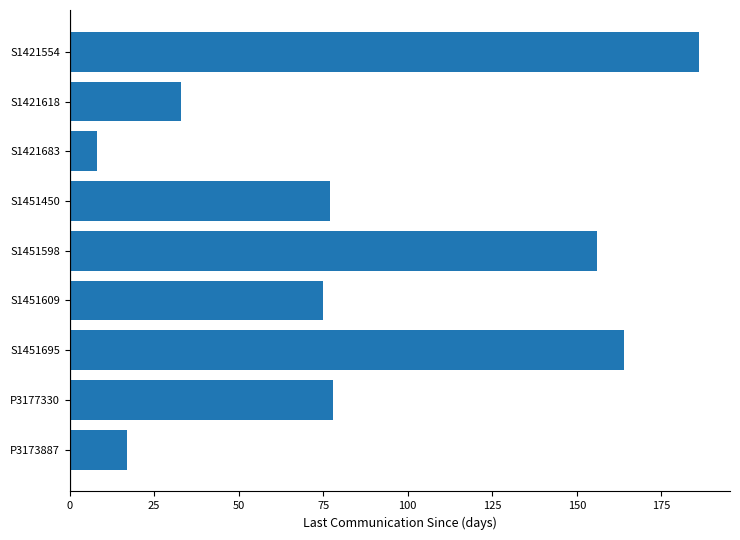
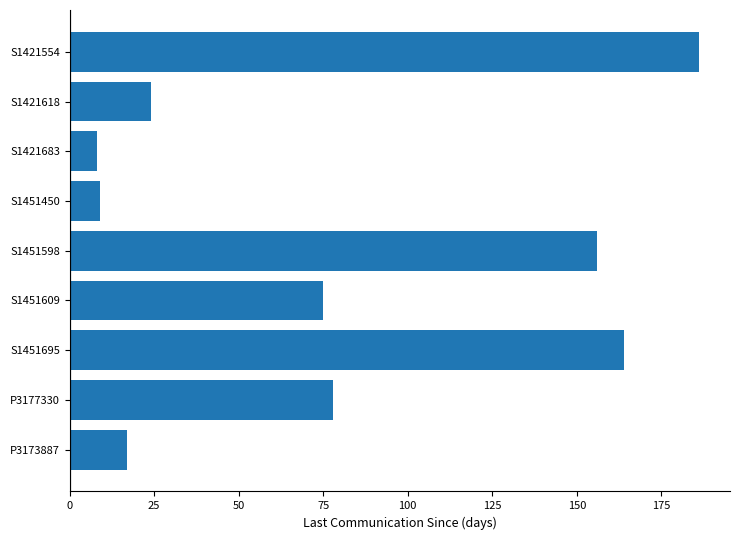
S1421618: 33 -> 24
S1451450: 77 -> 9
